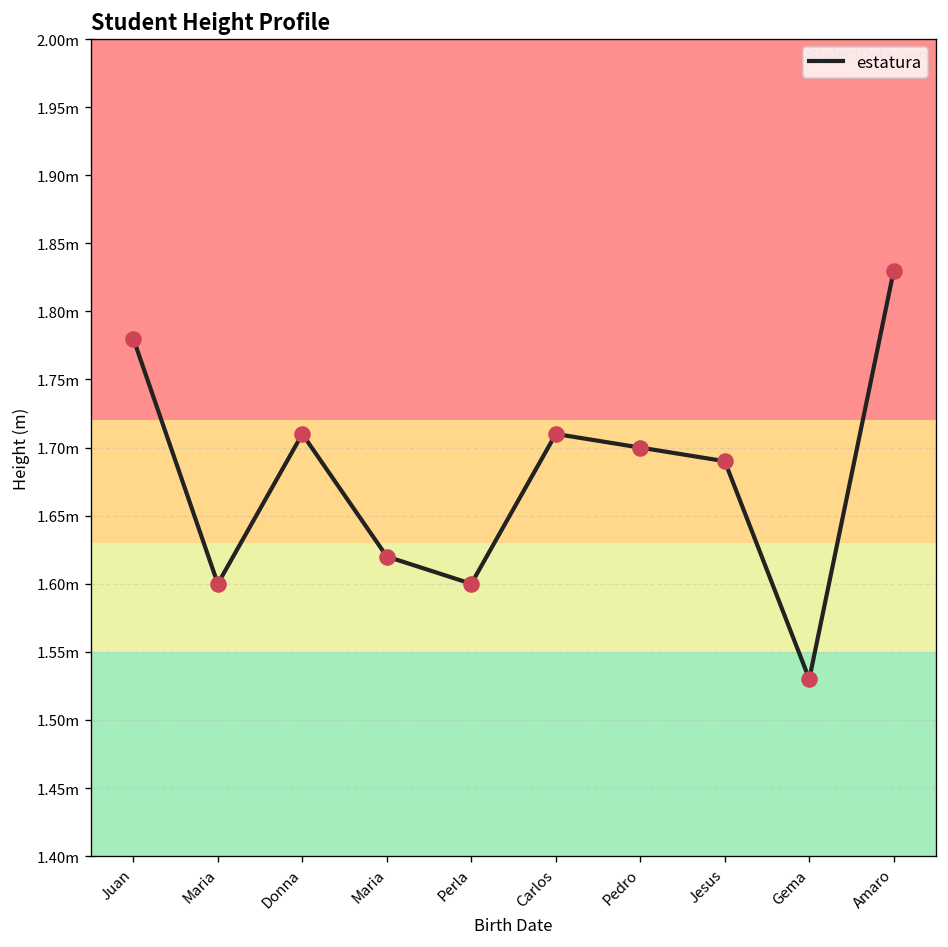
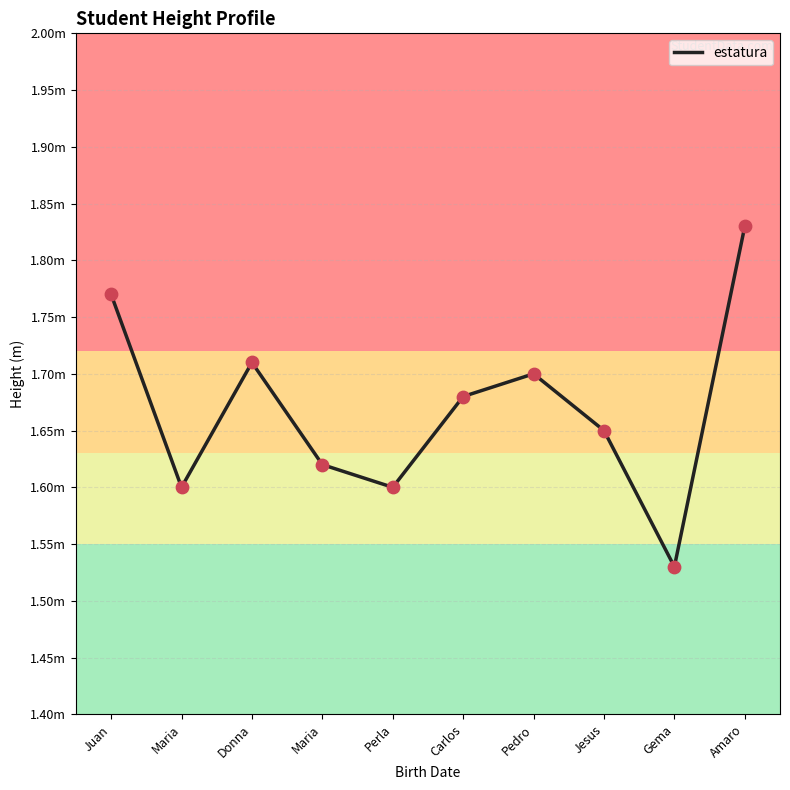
Juan: 1.78m -> 1.77m
Carlos: 1.71m -> 1.68m
Jesus: 1.69m -> 1.65m
